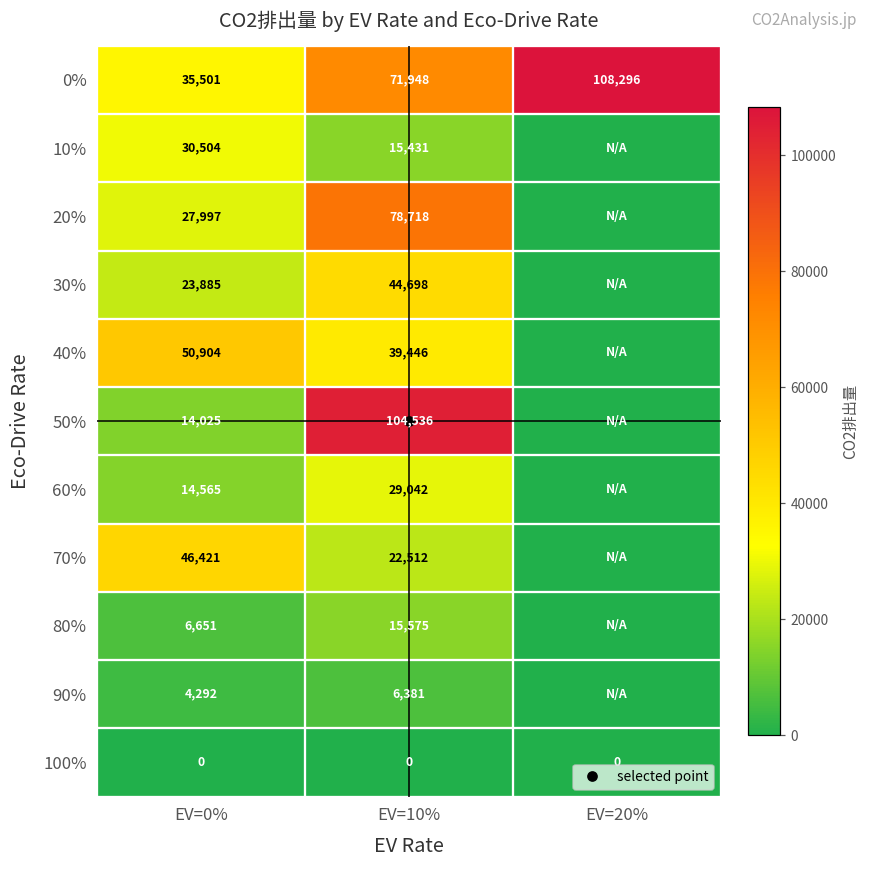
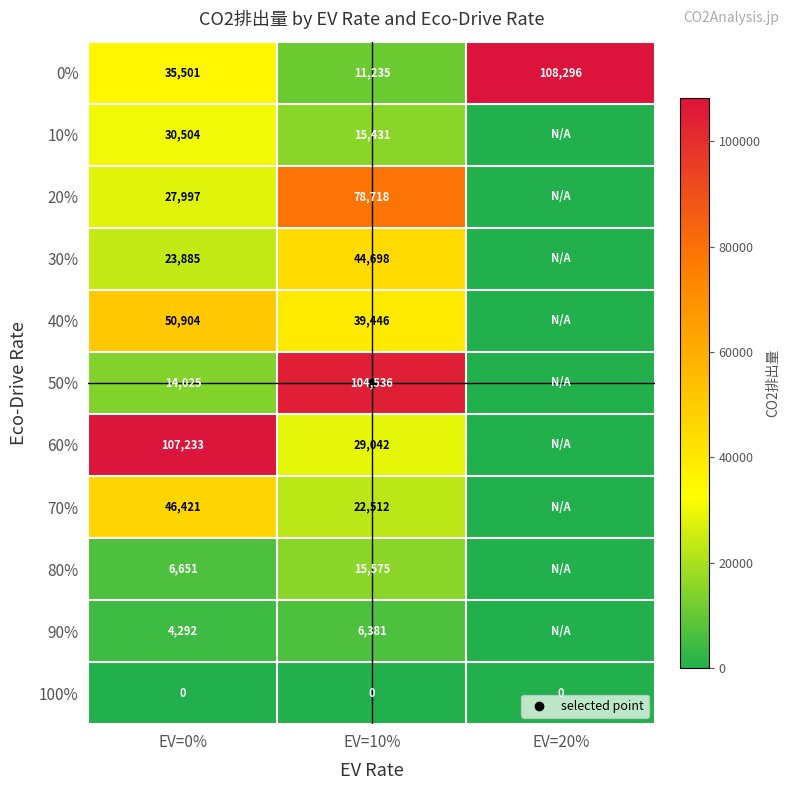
0%, EV=10%: 71,948 -> 11,235
60%, EV=0%: 14,565 -> 107,233
